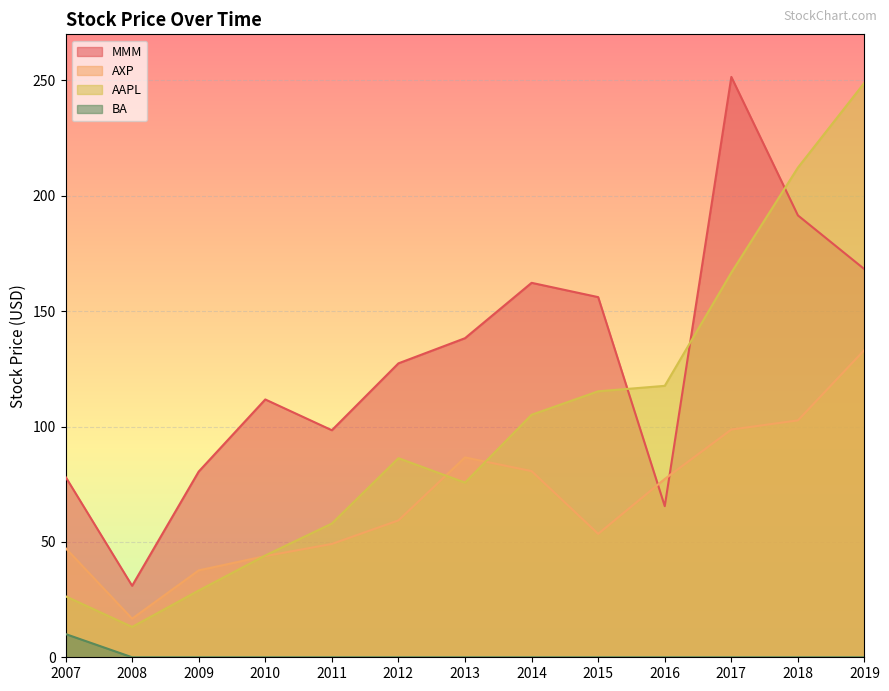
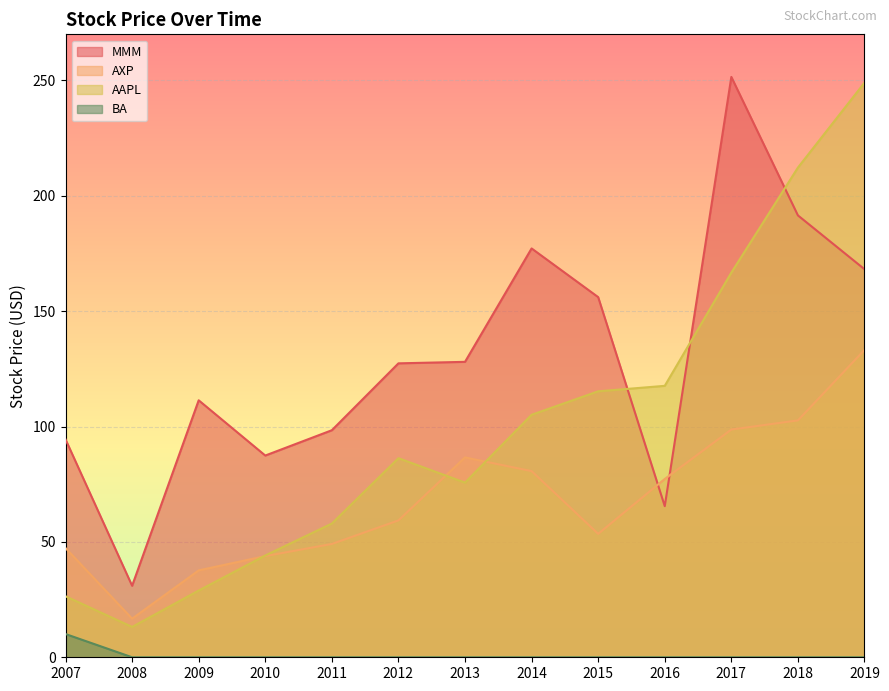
MMM, 2007: 78 -> 94
MMM, 2009: 80 -> 111
MMM, 2010: 112 -> 87
MMM, 2013: 138 -> 128
MMM, 2014: 162 -> 177
